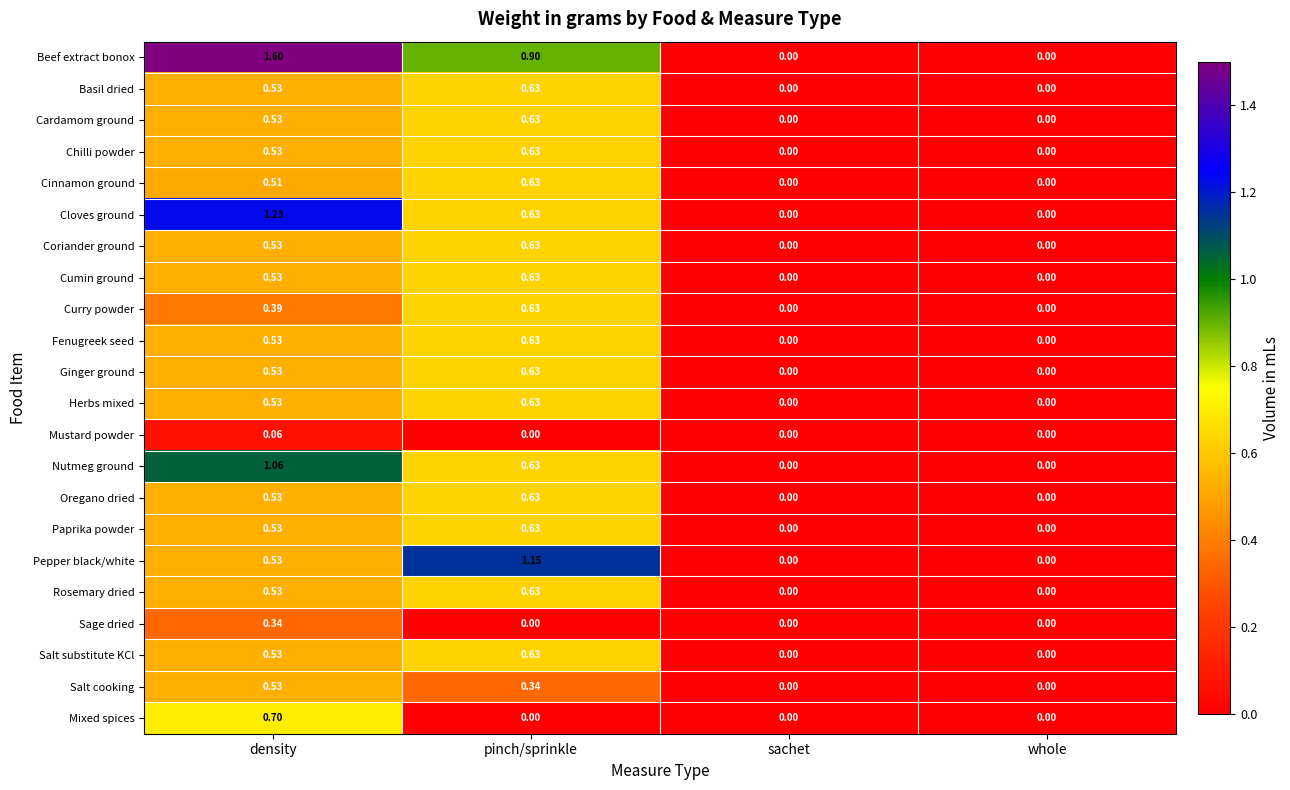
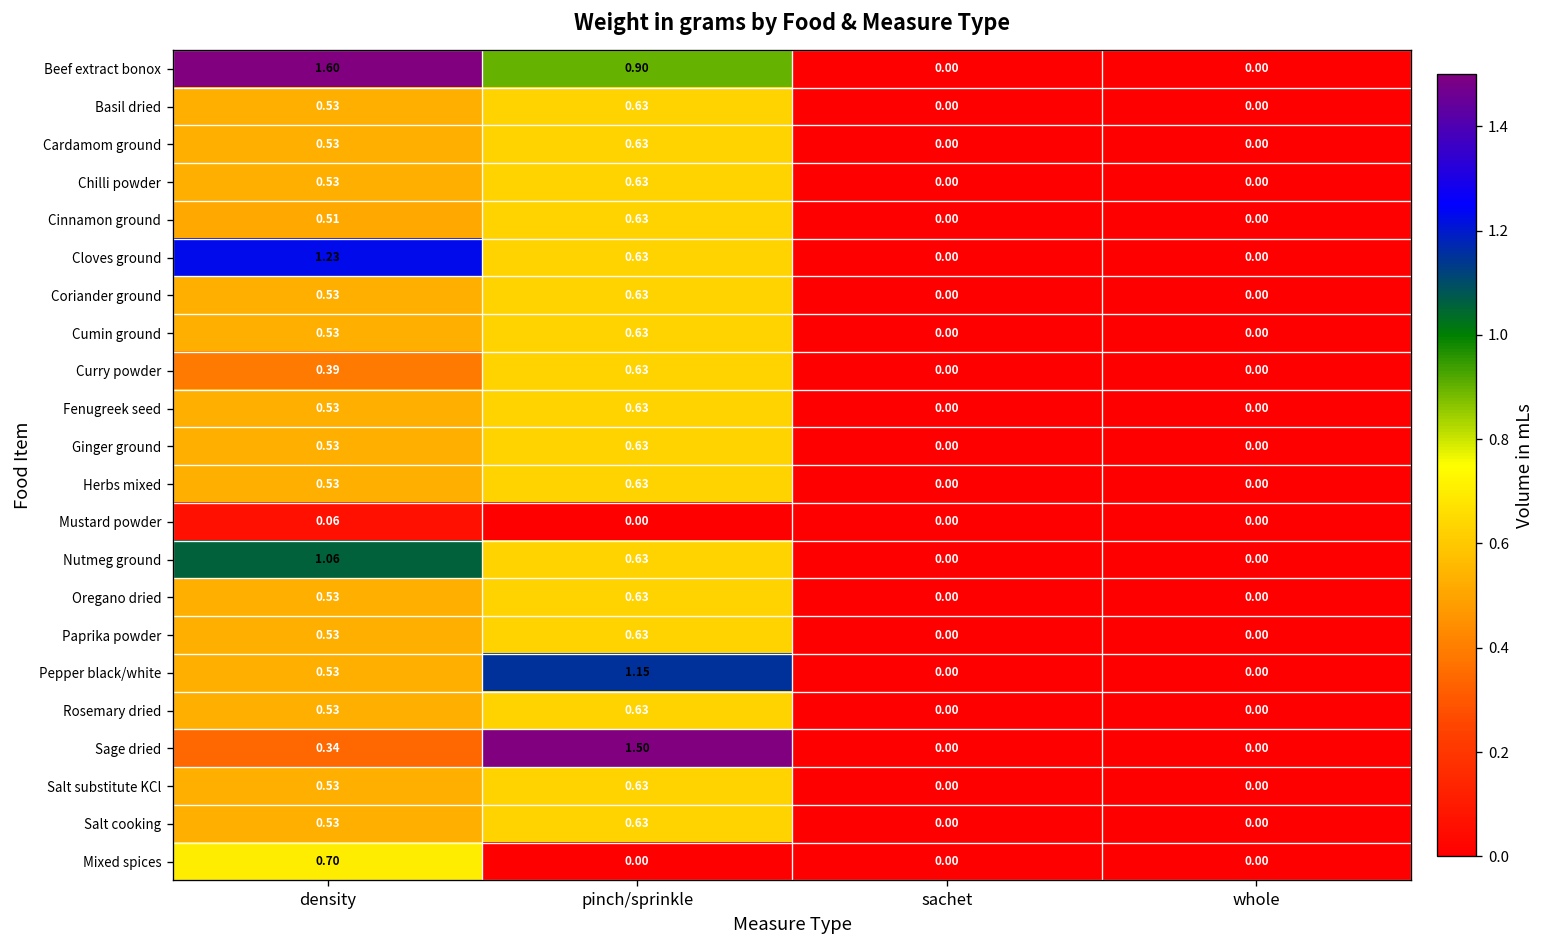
Sage dried, pinch/sprinkle: 0.00 -> 1.50
Salt cooking, pinch/sprinkle: 0.34 -> 0.63
